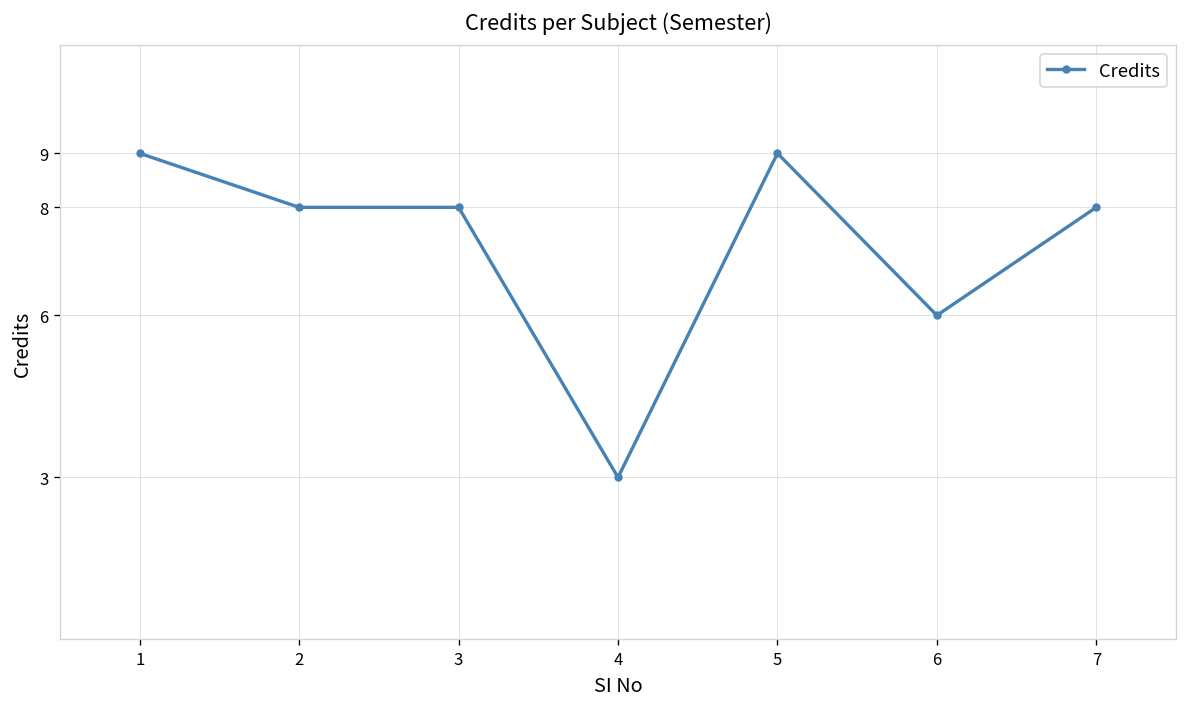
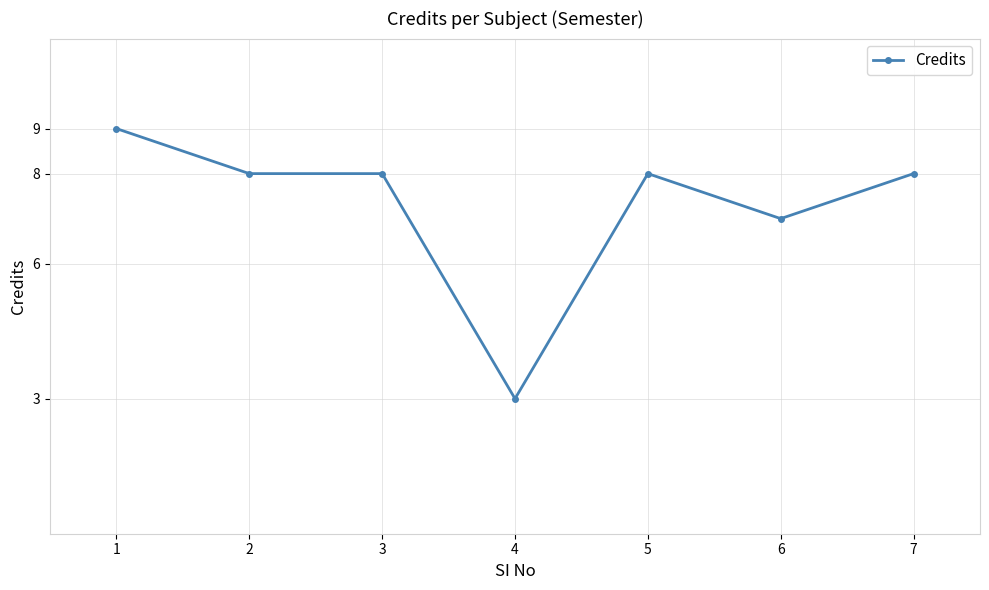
5: 9 -> 8
6: 6 -> 7
